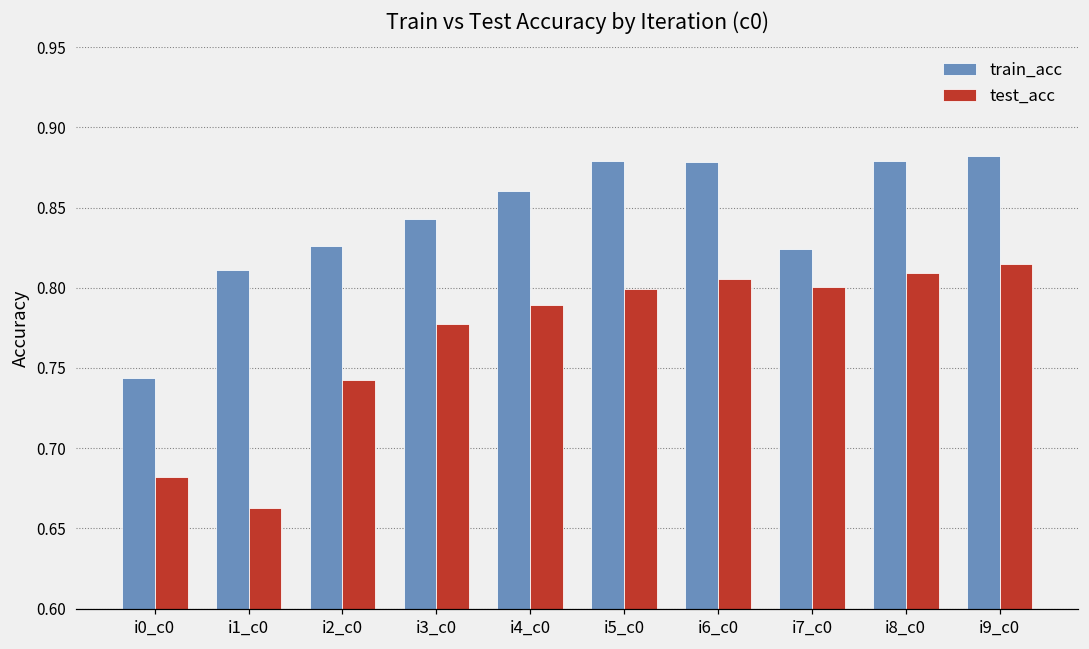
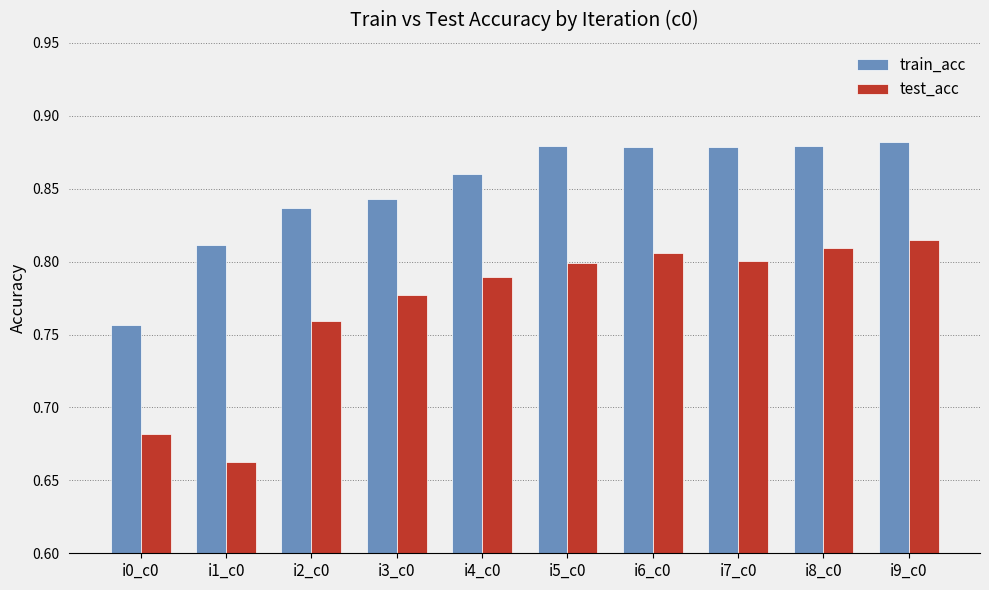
train_acc, i0_c0: 0.744 -> 0.756
train_acc, i2_c0: 0.826 -> 0.837
test_acc, i2_c0: 0.743 -> 0.759
train_acc, i7_c0: 0.824 -> 0.879
